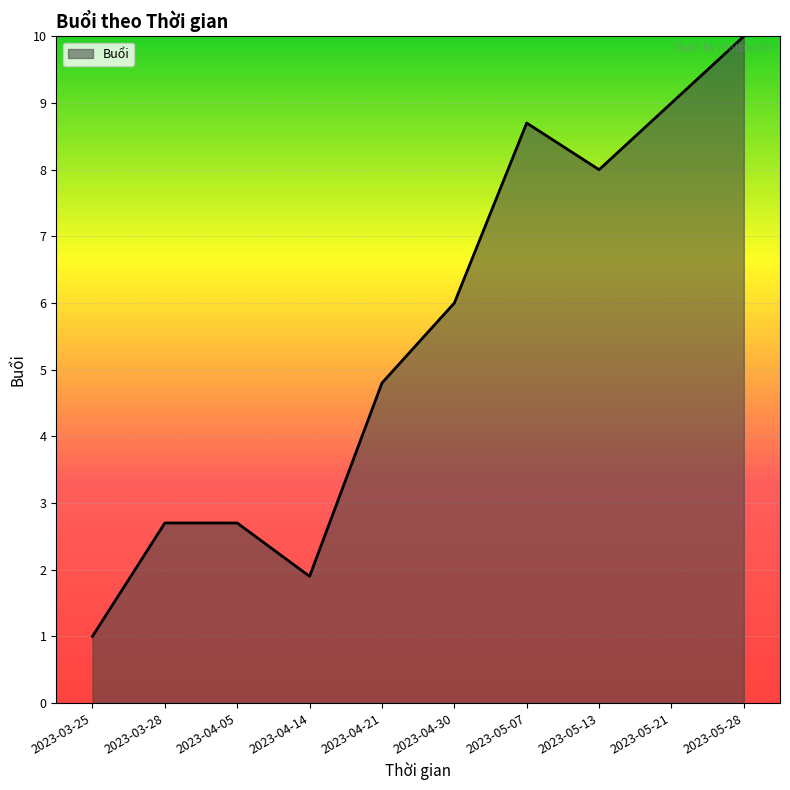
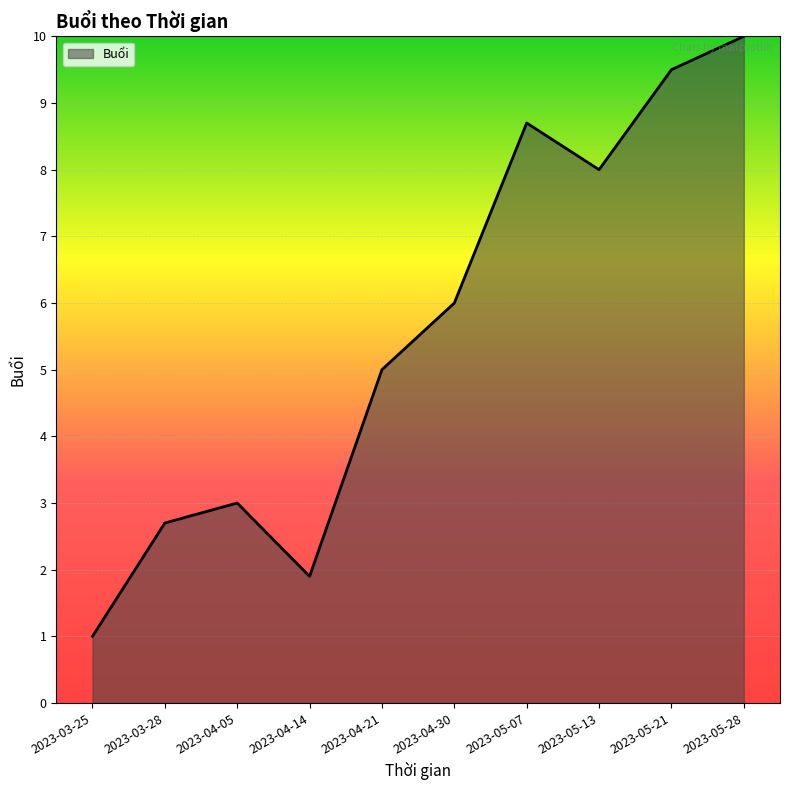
2023-04-05: 2.7 -> 3.0
2023-04-21: 4.8 -> 5.0
2023-05-21: 9.0 -> 9.5
